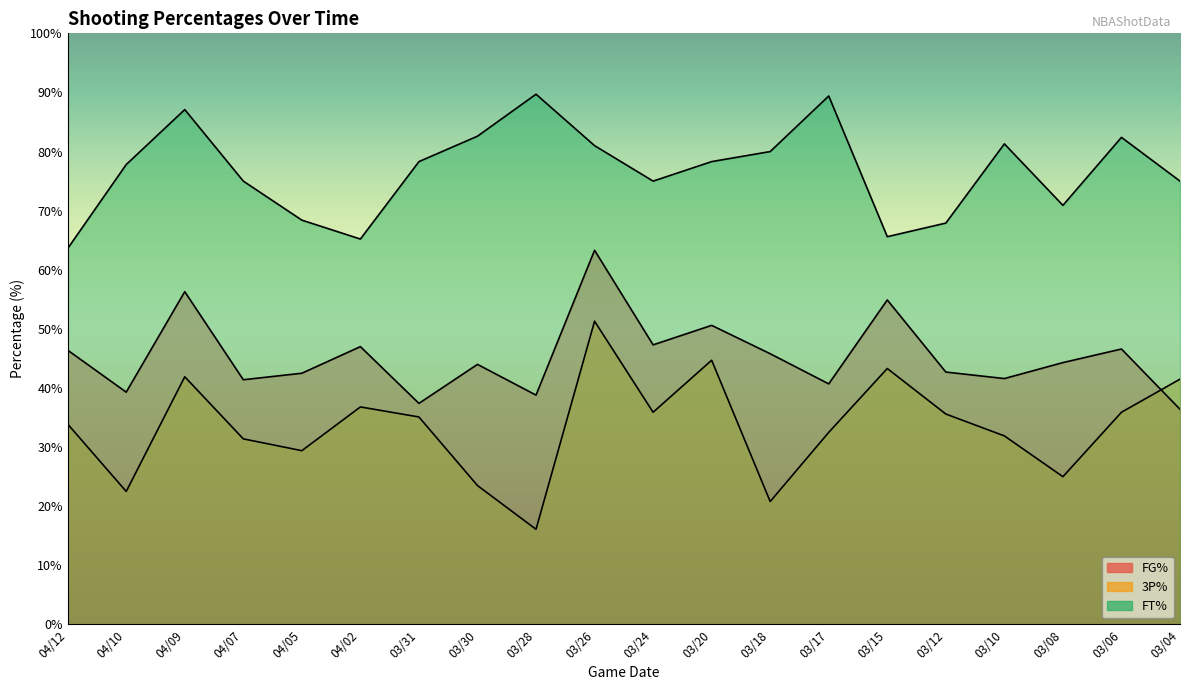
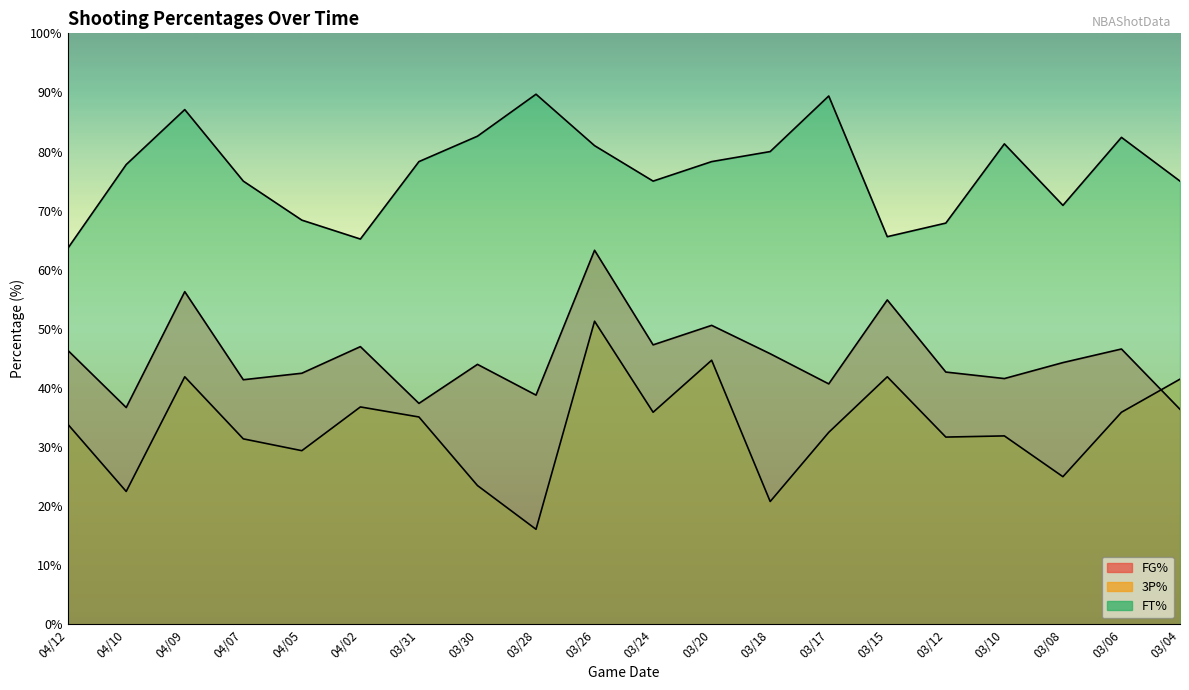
FG%, 04/10: 39% -> 37%
3P%, 03/15: 43% -> 42%
3P%, 03/12: 36% -> 32%
